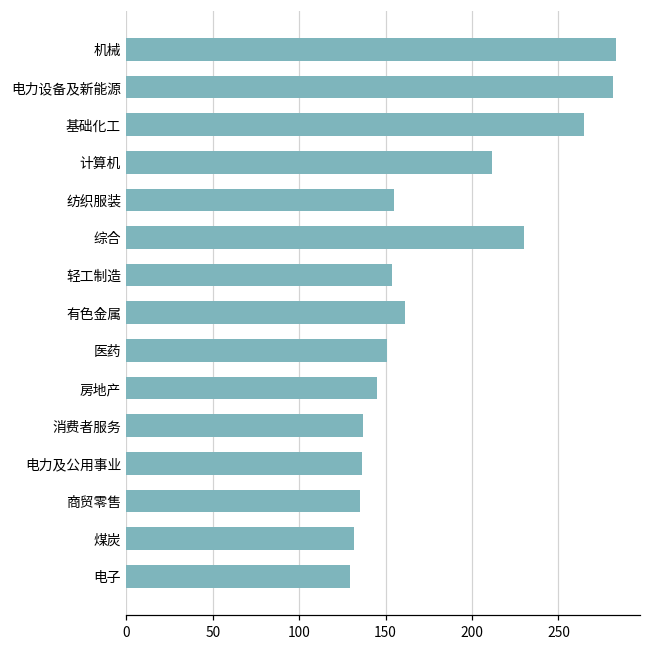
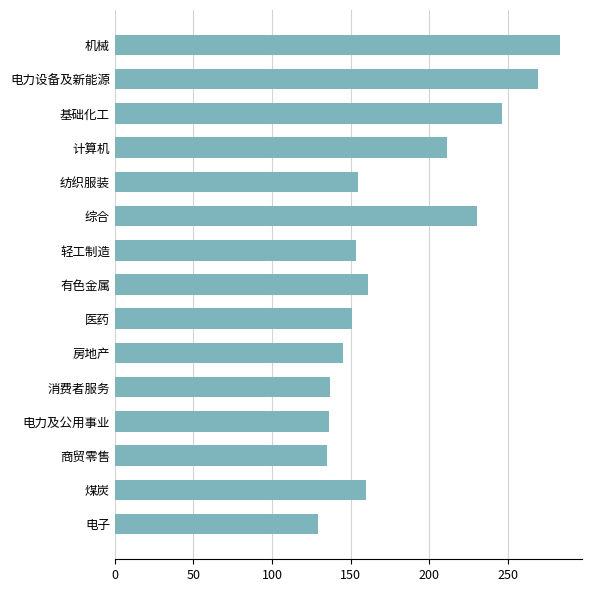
电力设备及新能源: 281 -> 269
基础化工: 265 -> 247
煤炭: 132 -> 160
